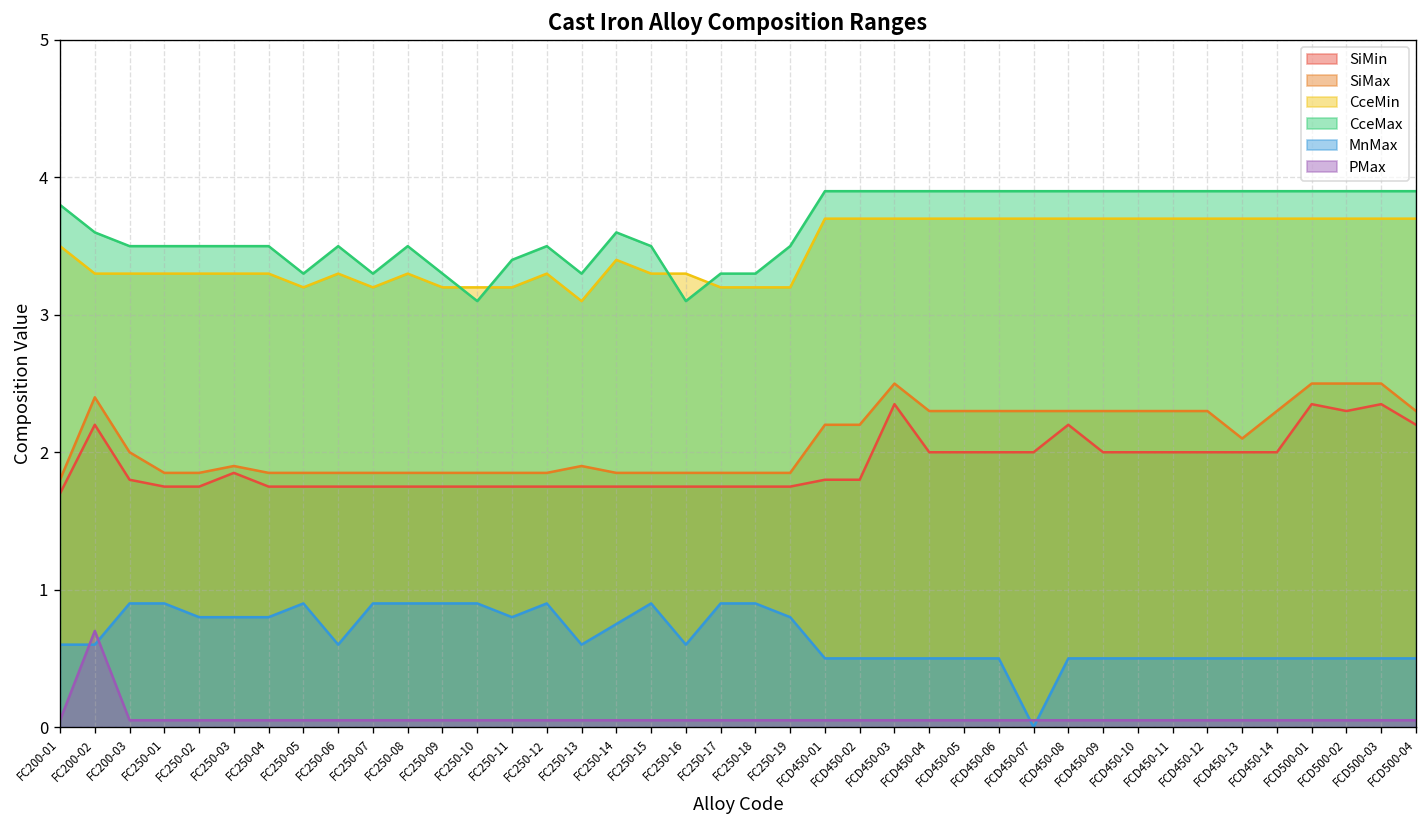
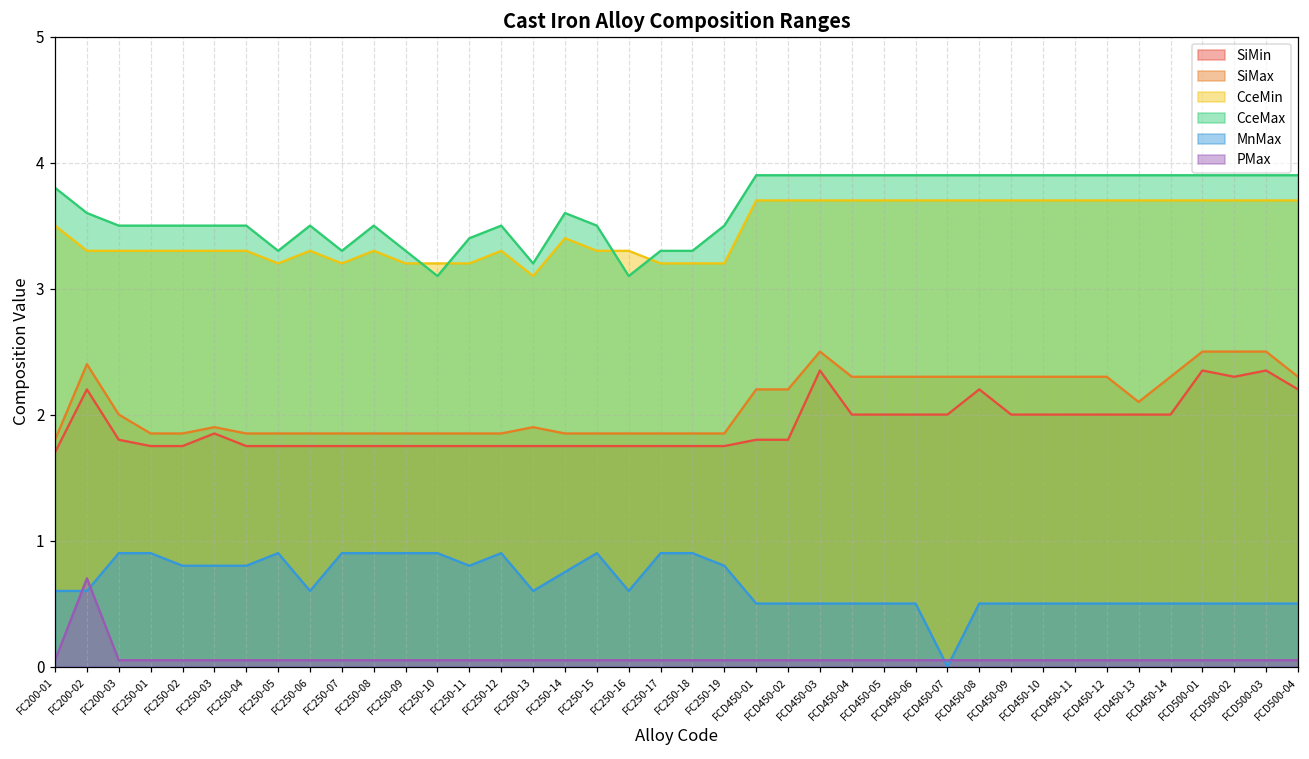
CceMax, FC250-13: 3.3 -> 3.2
